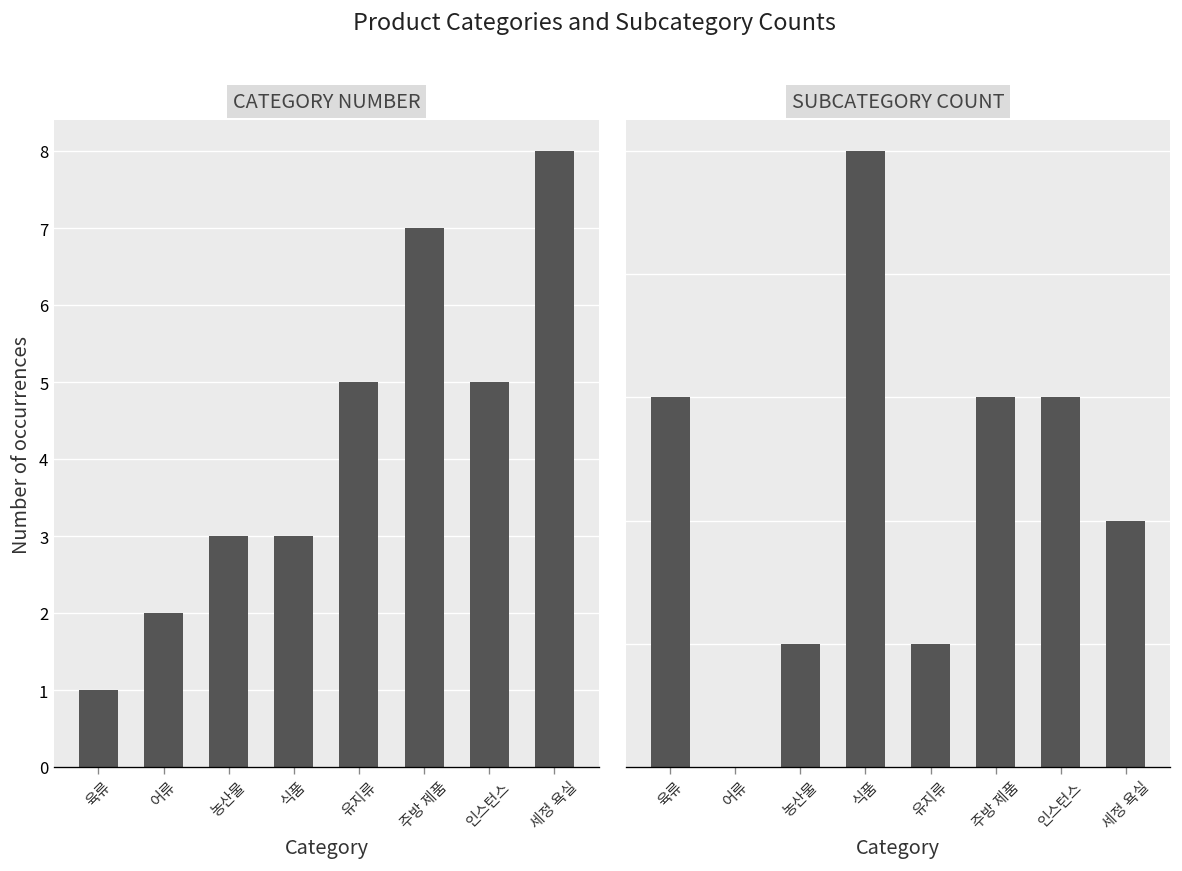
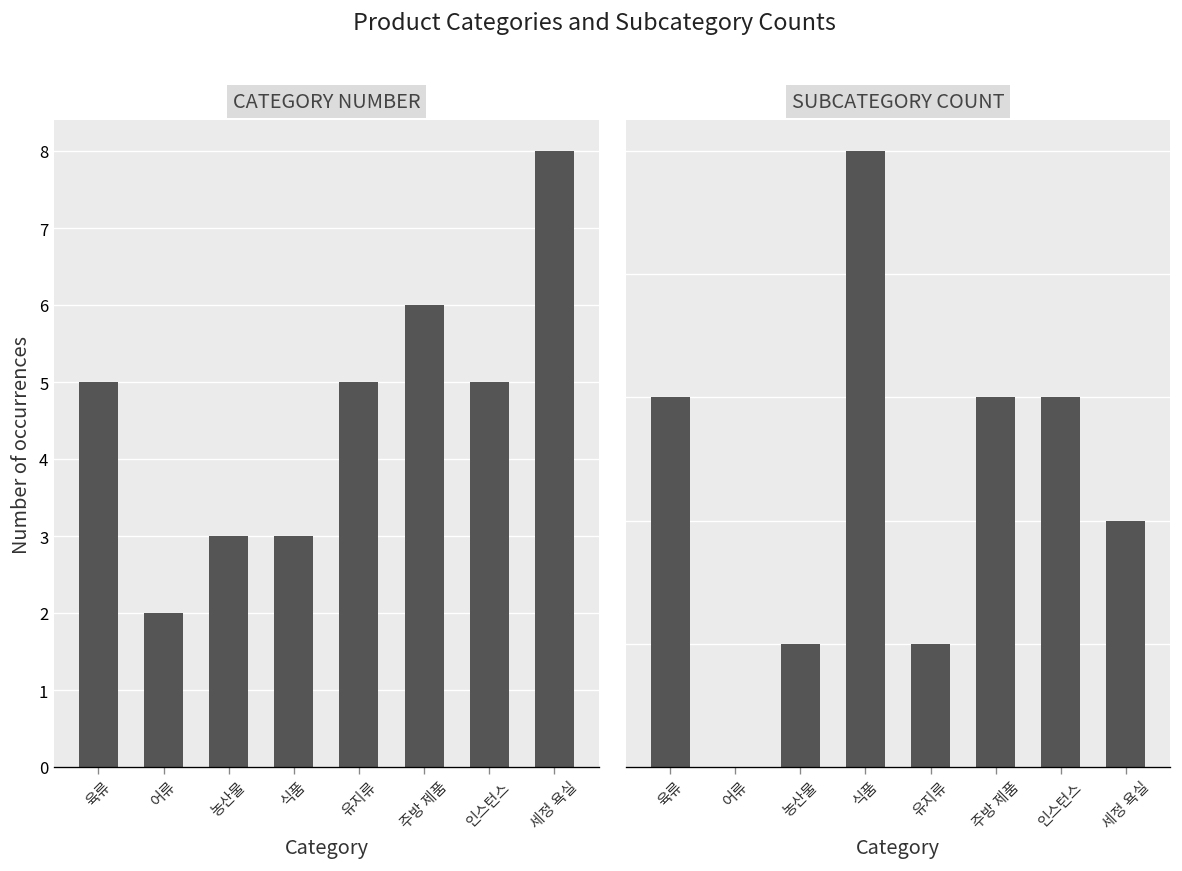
CATEGORY NUMBER, 육류: 1 -> 5
CATEGORY NUMBER, 주방 제품: 7 -> 6
